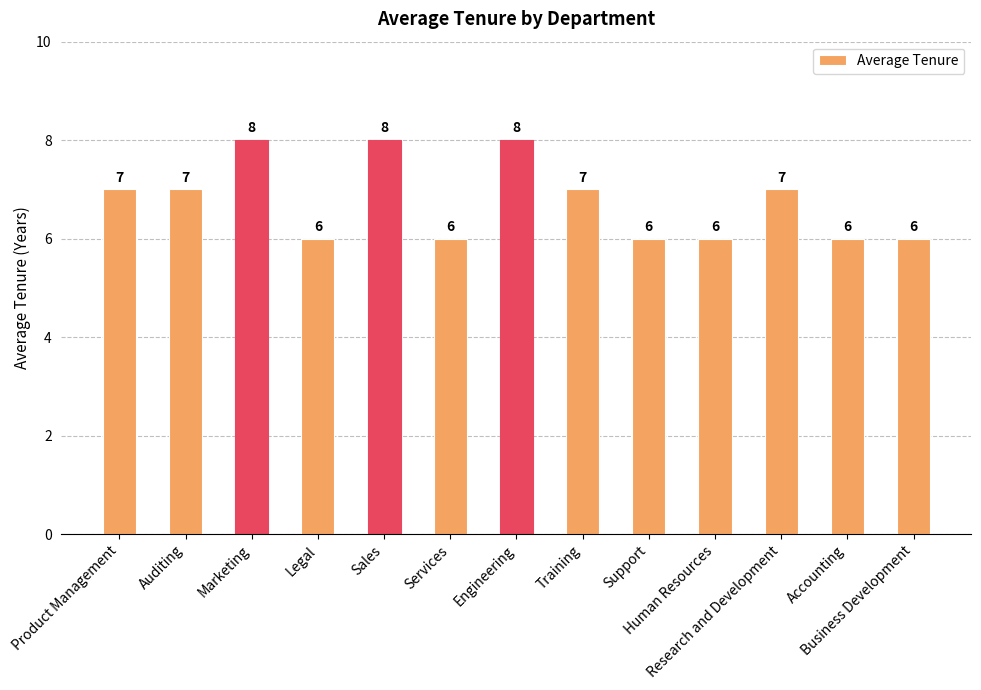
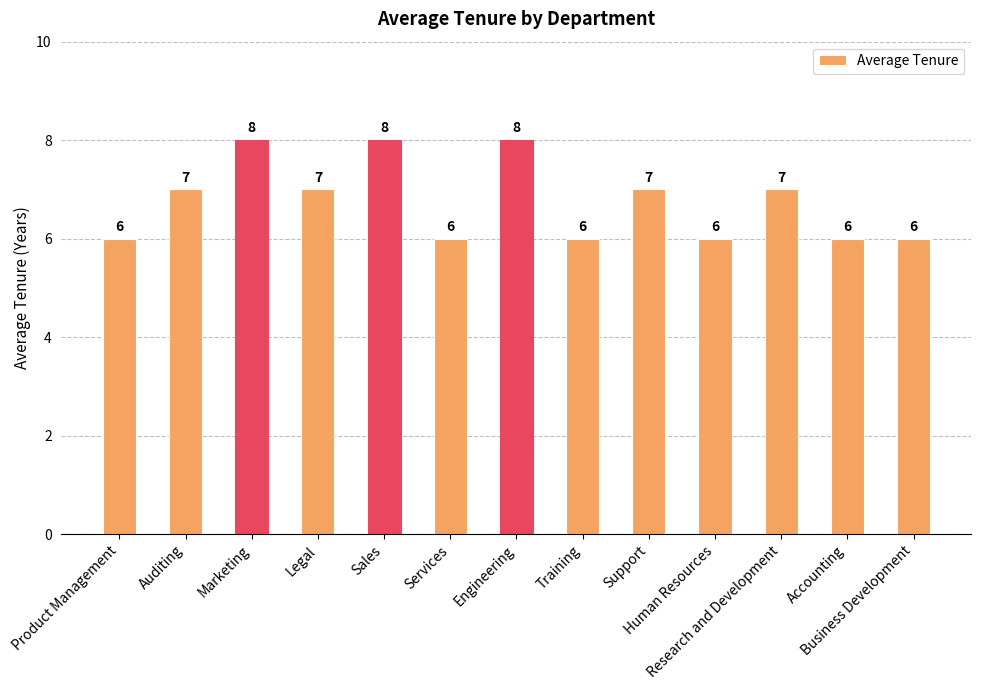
Product Management: 7 -> 6
Legal: 6 -> 7
Training: 7 -> 6
Support: 6 -> 7
